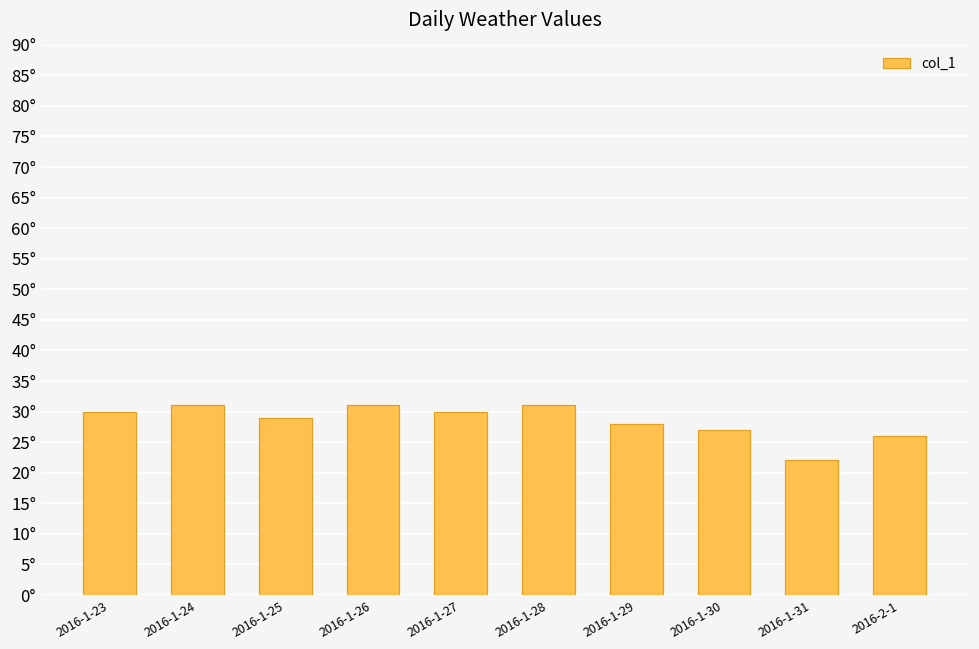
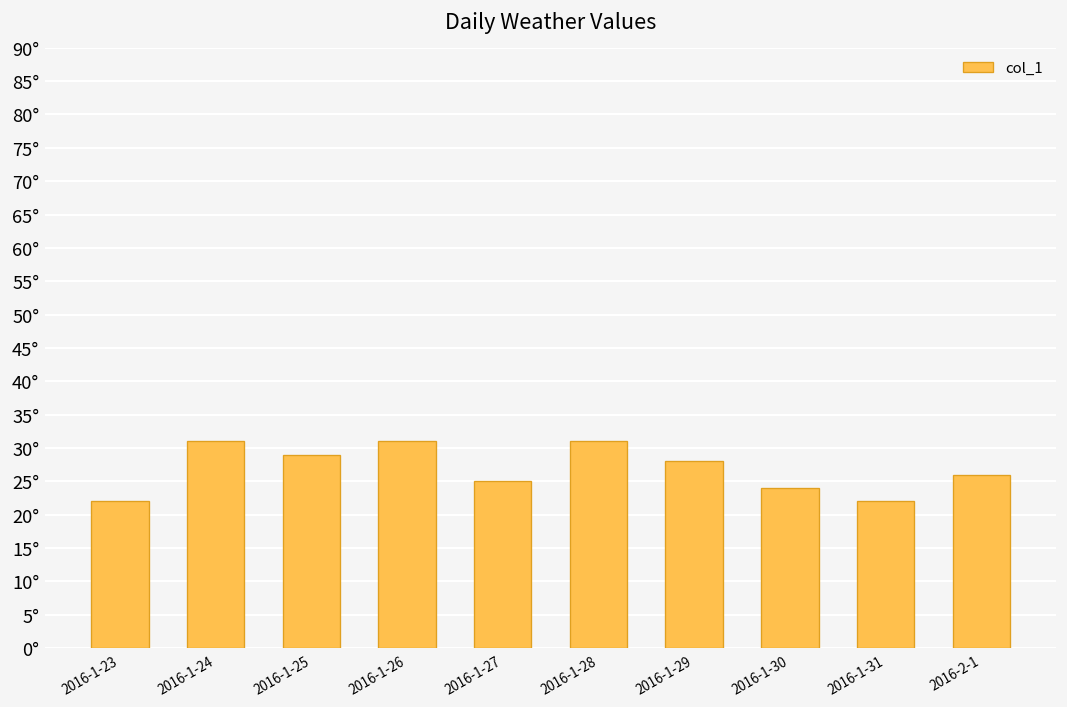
2016-1-23: 30° -> 22°
2016-1-27: 30° -> 25°
2016-1-30: 27° -> 24°
